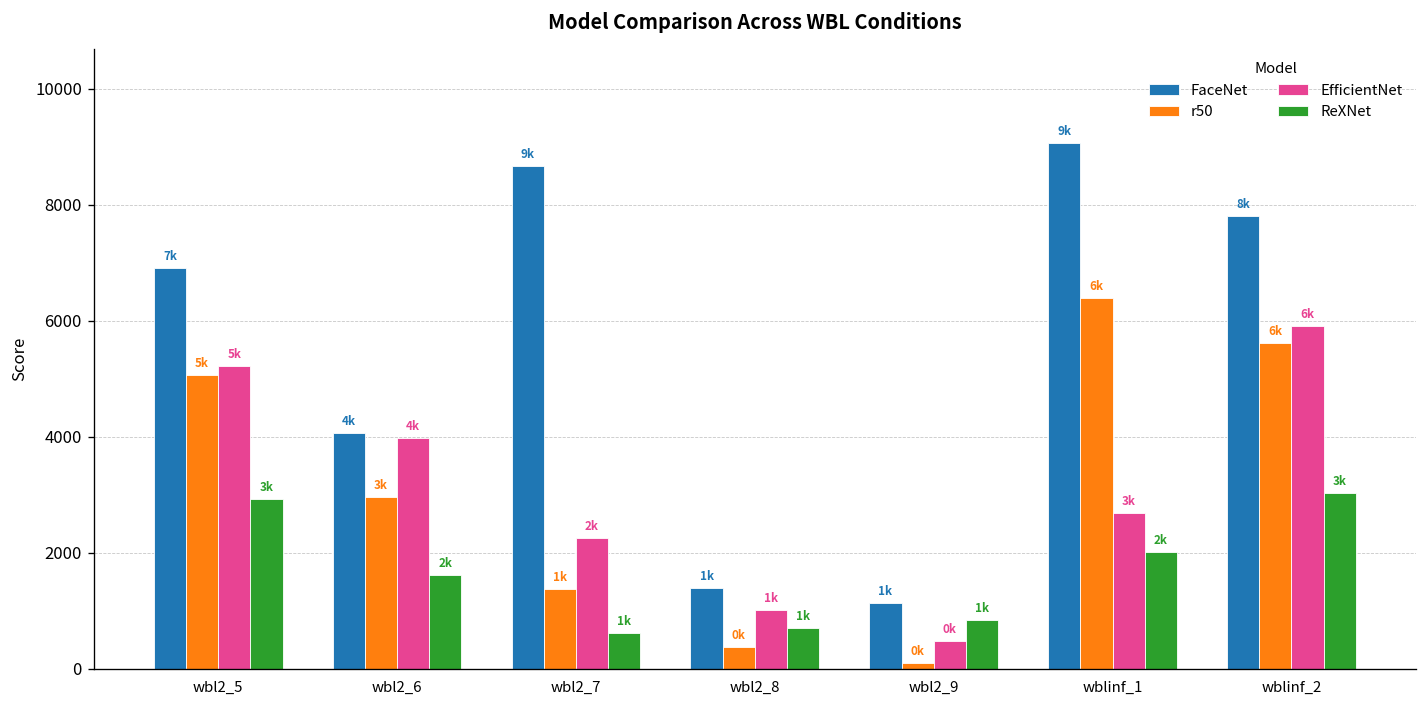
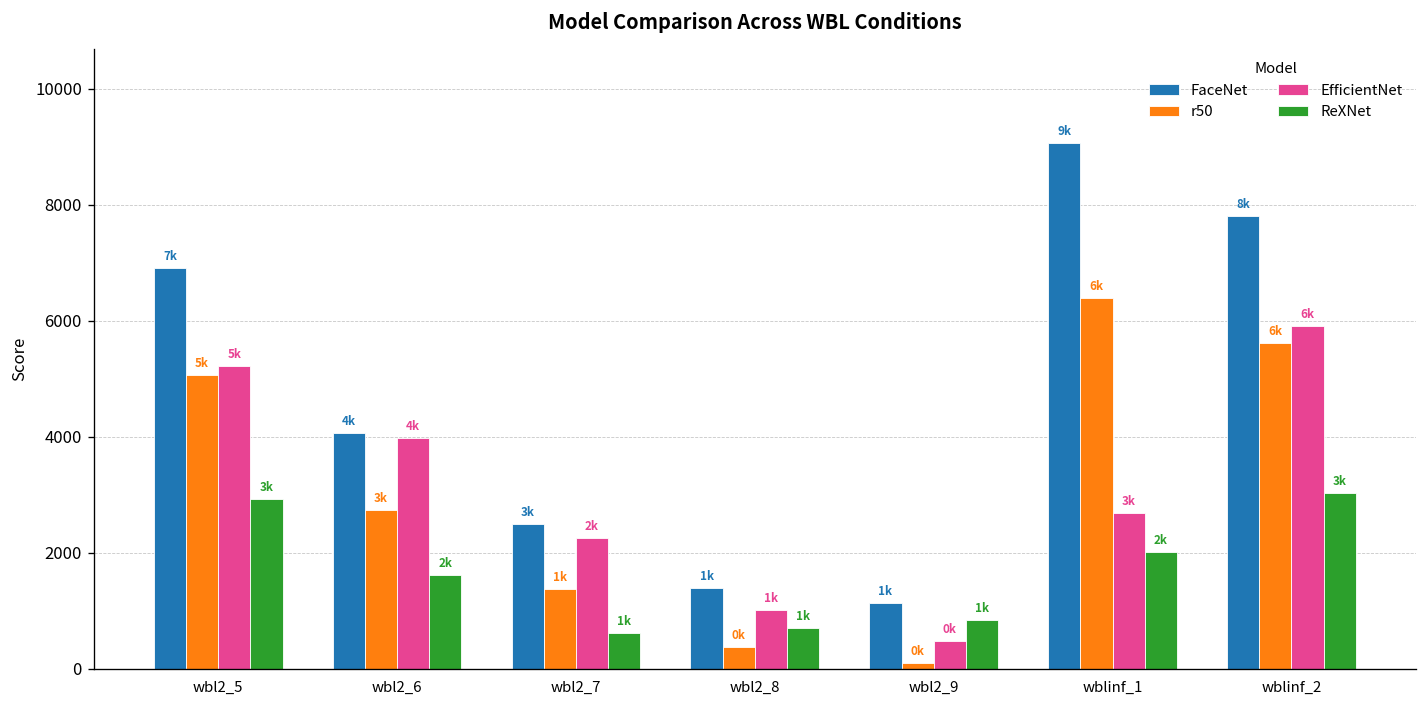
r50, wbl2_6: 3000 -> 2700
FaceNet, wbl2_7: 9k -> 3k
